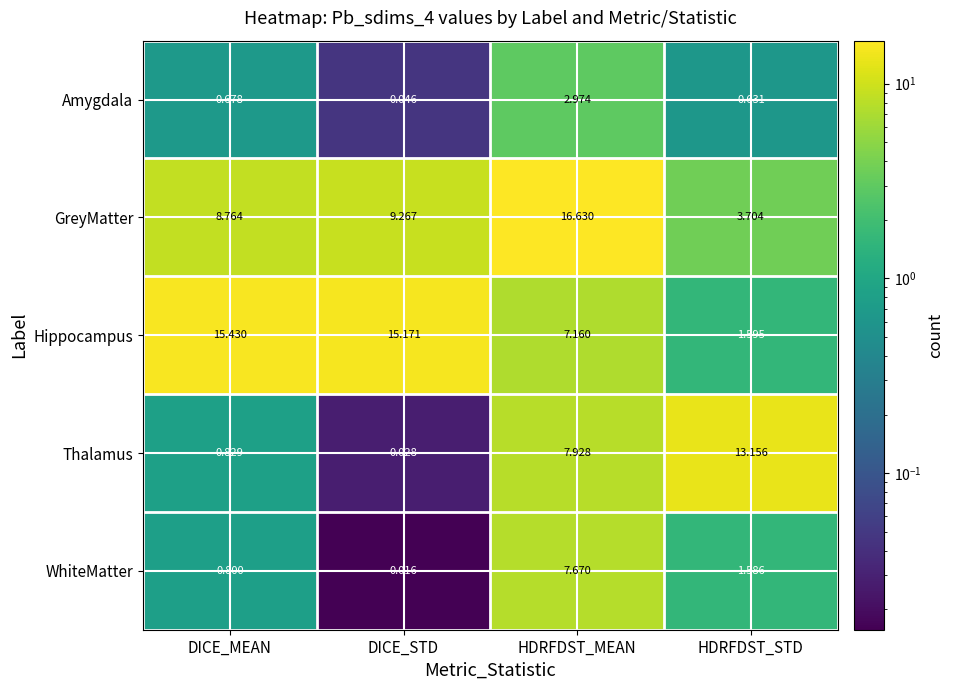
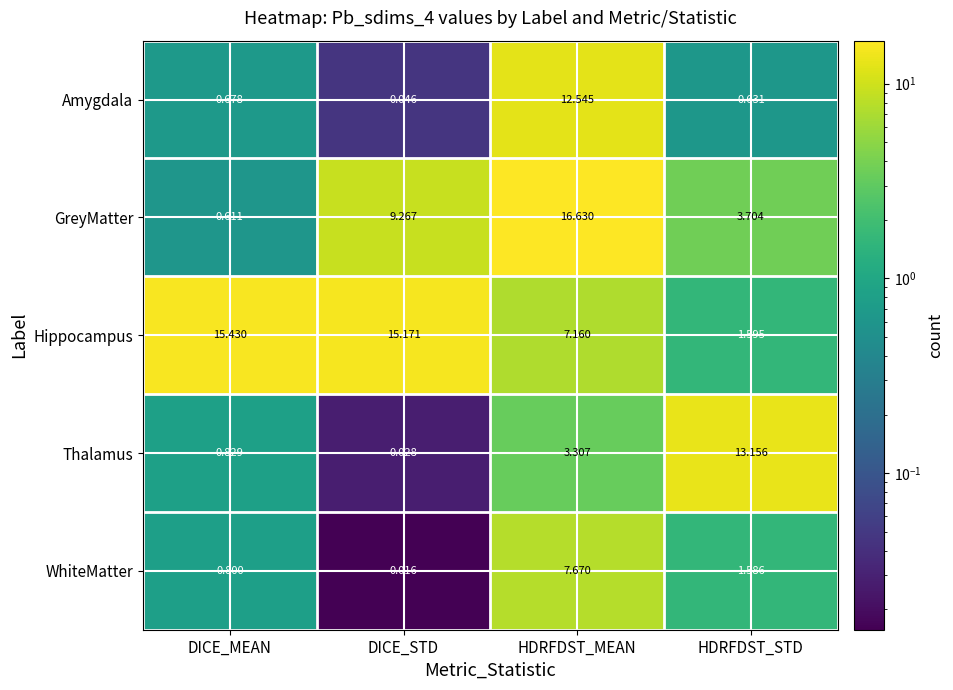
Amygdala, HDRFDST_MEAN: 2.974 -> 12.545
GreyMatter, DICE_MEAN: 8.764 -> 0.611
Thalamus, HDRFDST_MEAN: 7.928 -> 3.307
